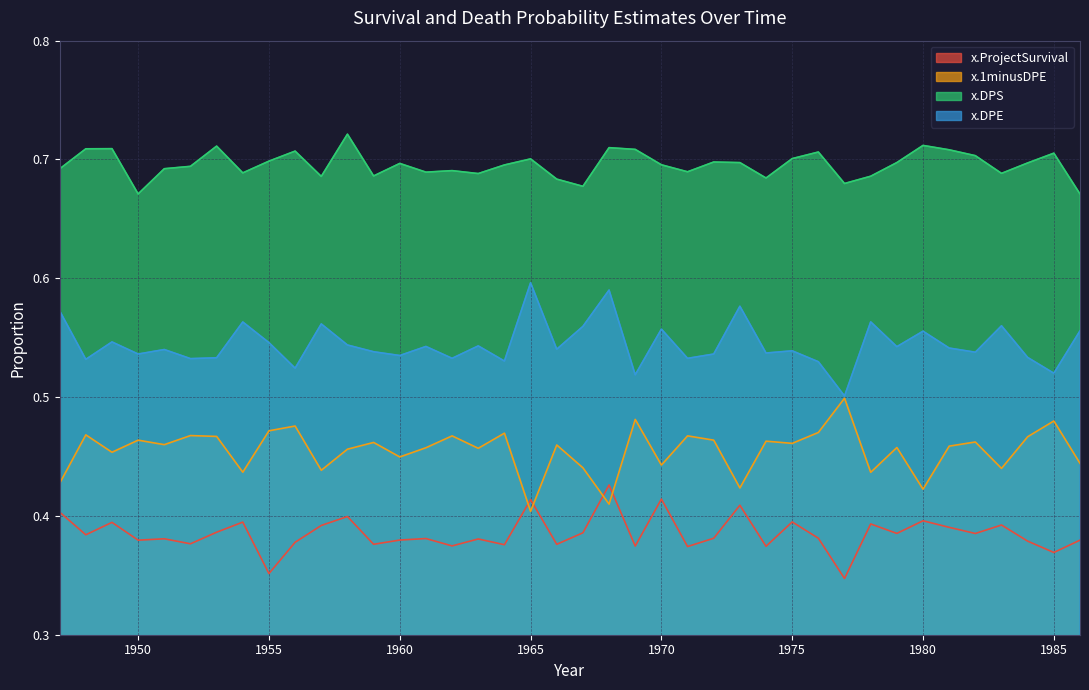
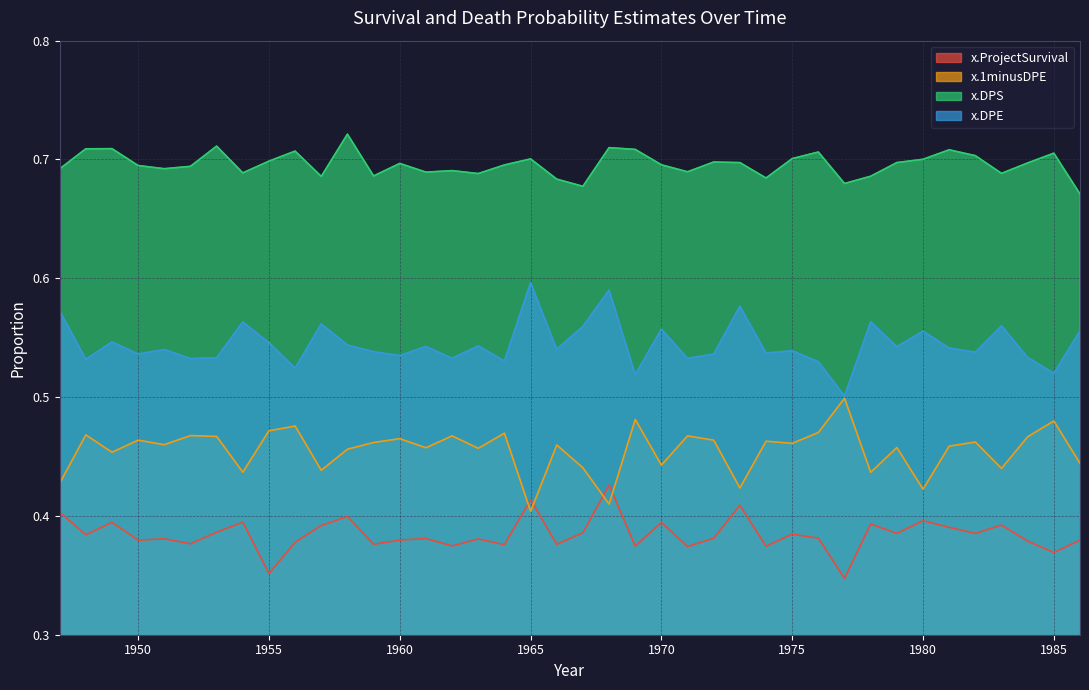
x.DPS, 1950: 0.671 -> 0.695
x.1minusDPE, 1960: 0.450 -> 0.465
x.ProjectSurvival, 1970: 0.414 -> 0.395
x.ProjectSurvival, 1975: 0.395 -> 0.385
x.DPS, 1980: 0.712 -> 0.700
